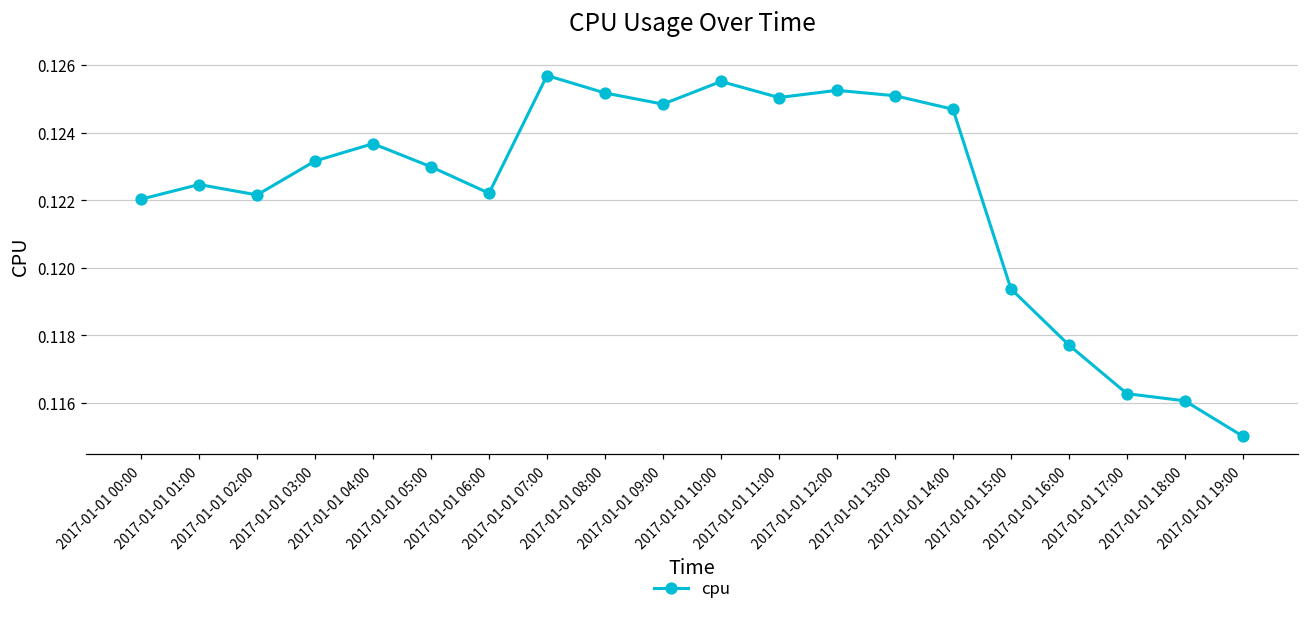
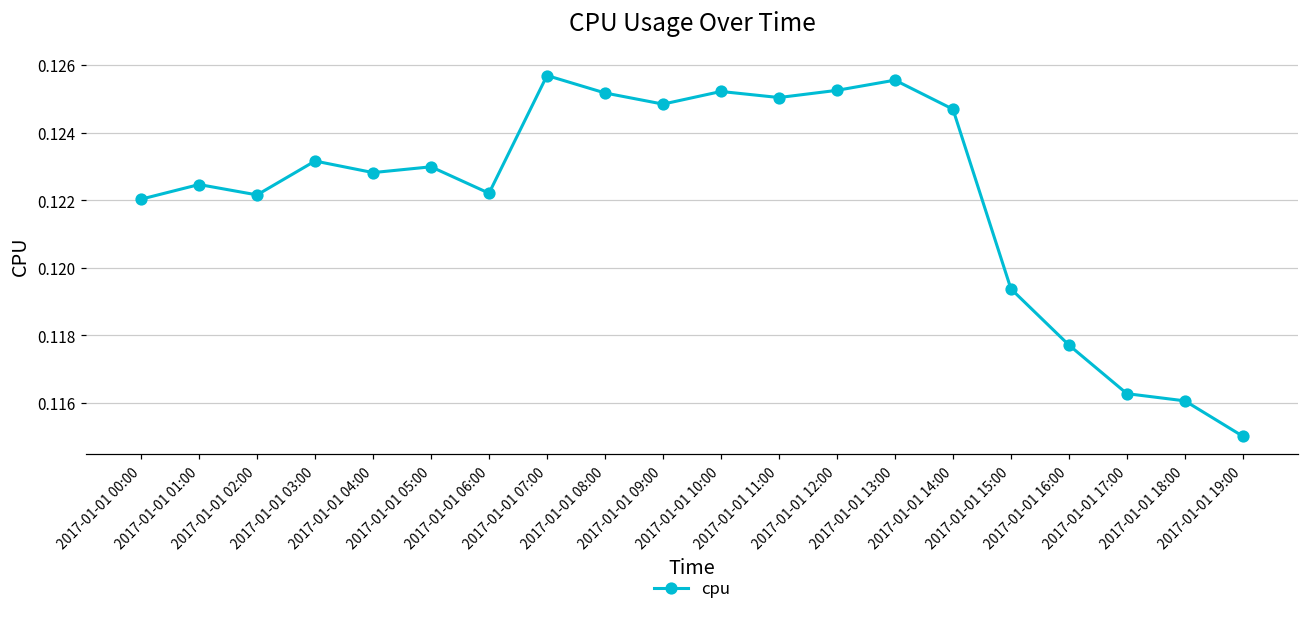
2017-01-01 04:00: 0.1237 -> 0.1228
2017-01-01 10:00: 0.1255 -> 0.1252
2017-01-01 13:00: 0.1251 -> 0.1256
